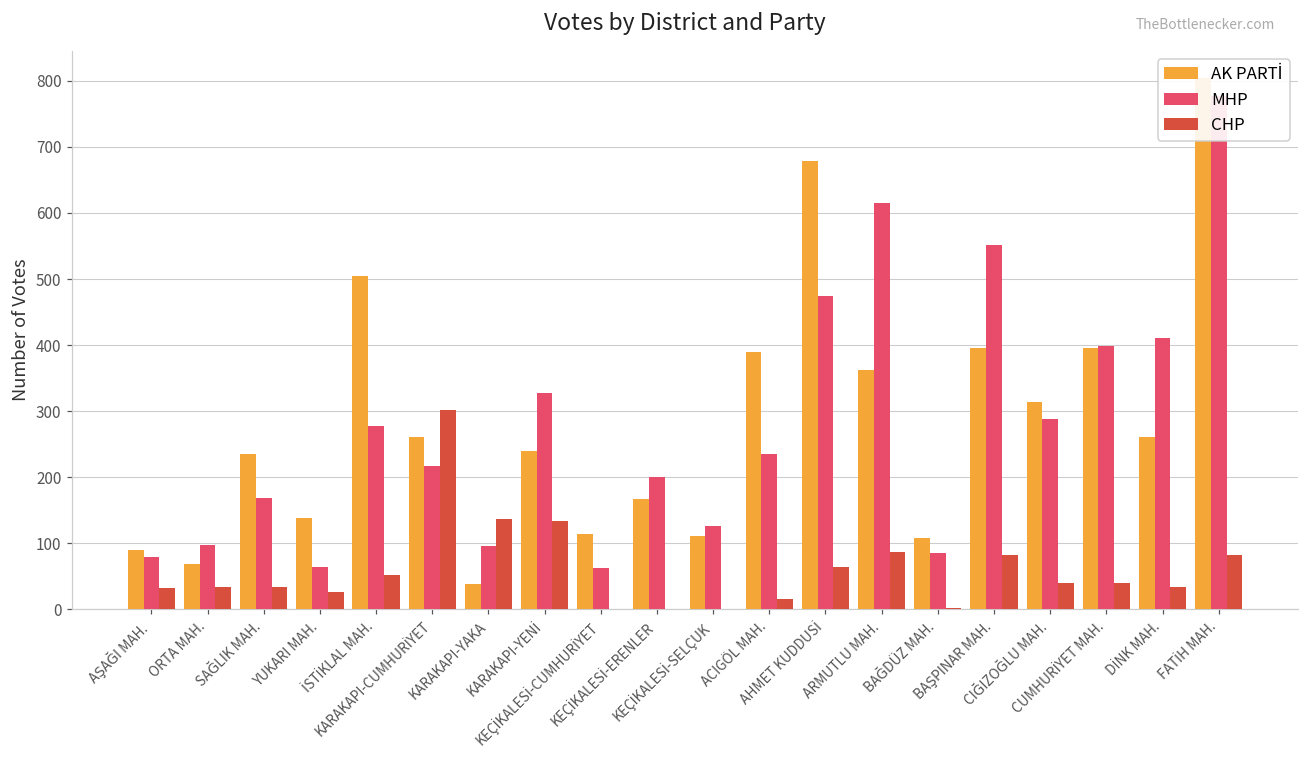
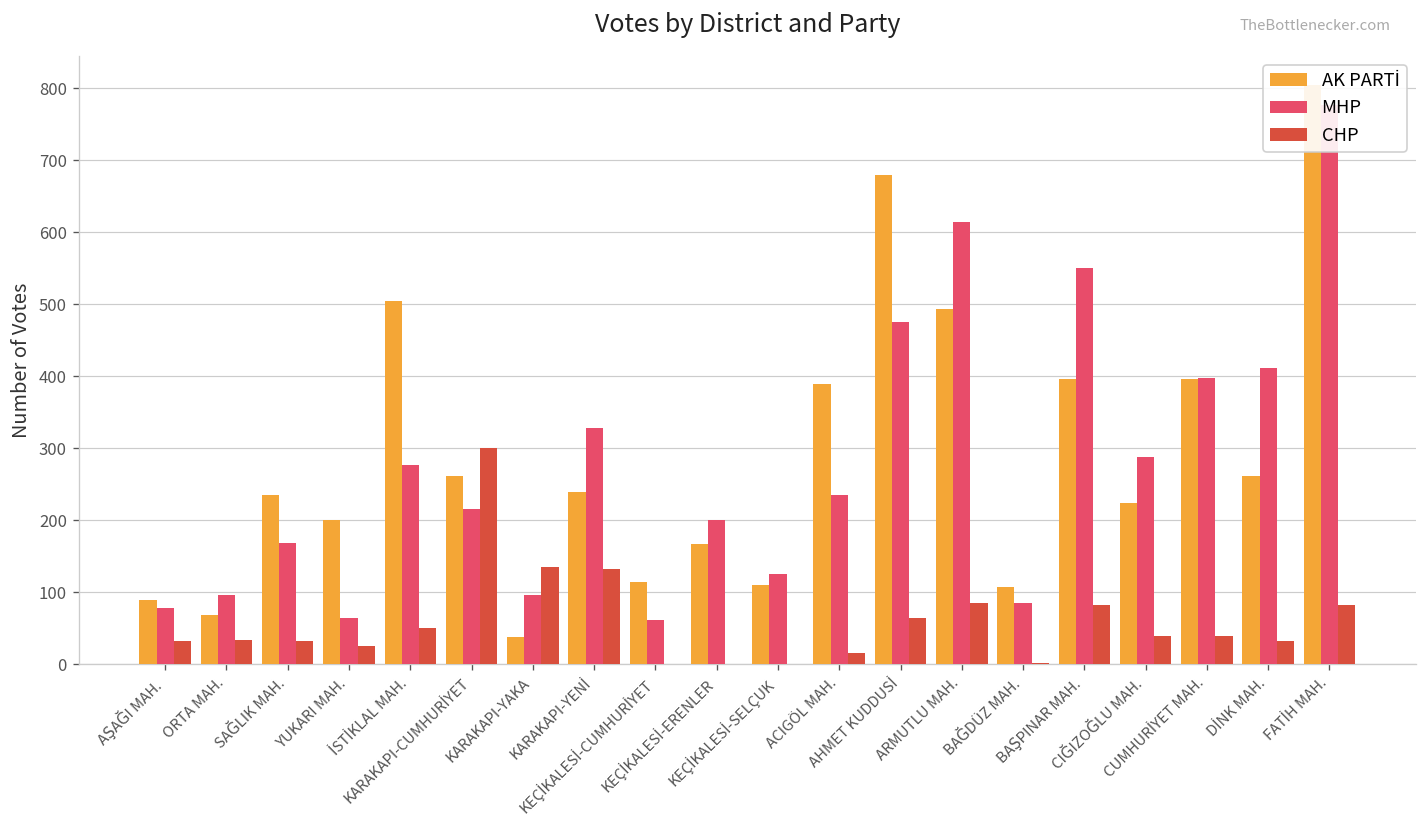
AK PARTİ, YUKARI MAH.: 140 -> 200
AK PARTİ, ARMUTLU MAH.: 360 -> 490
AK PARTİ, CIĞIZOĞLU MAH.: 310 -> 220
